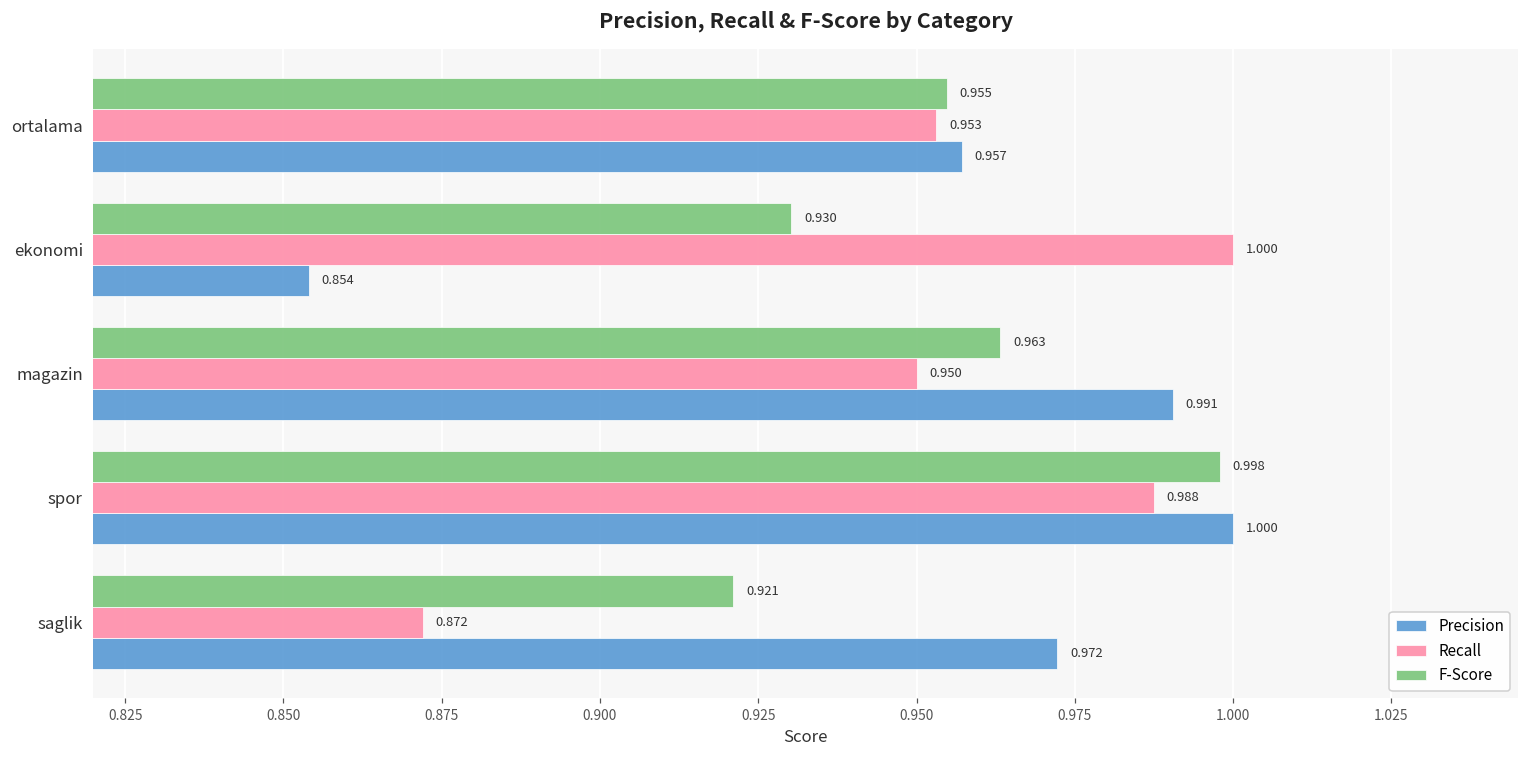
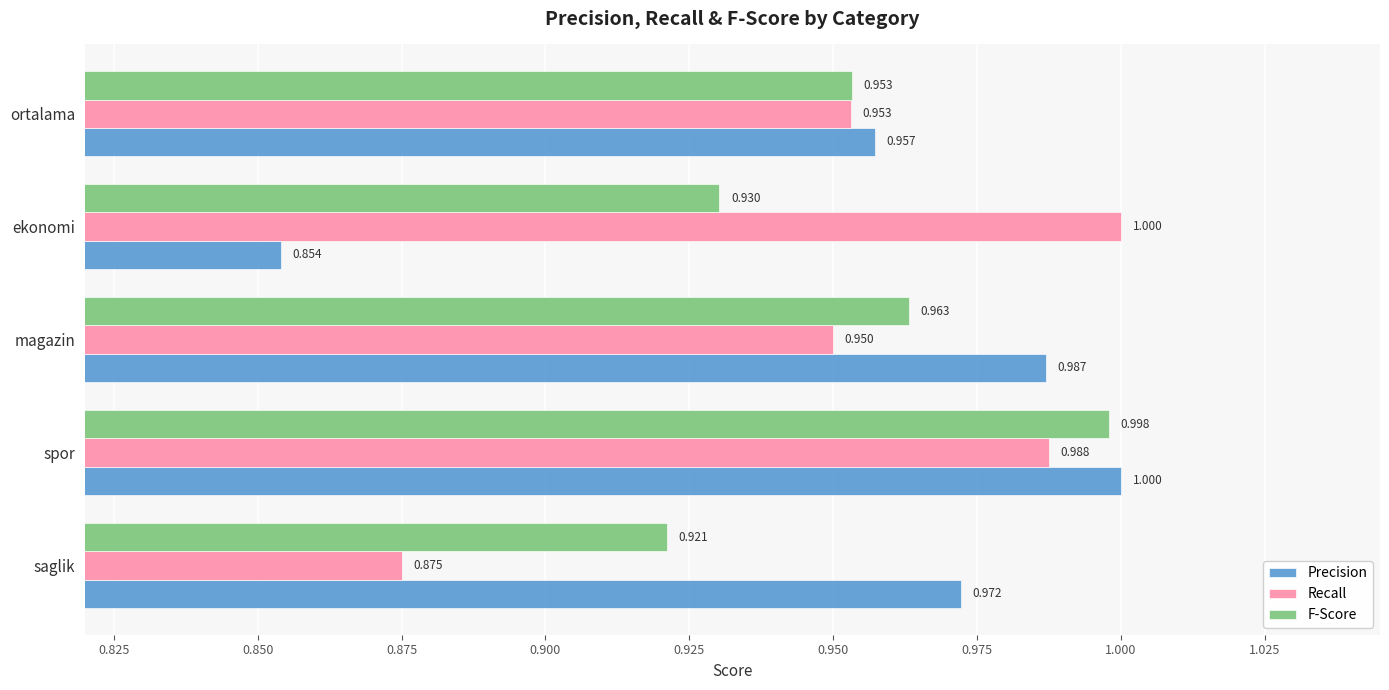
F-Score, ortalama: 0.955 -> 0.953
Precision, magazin: 0.991 -> 0.987
Recall, saglik: 0.872 -> 0.875
